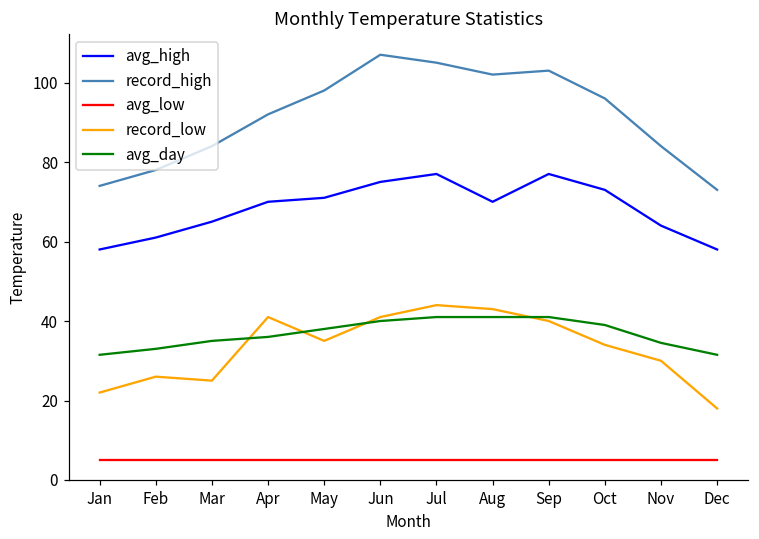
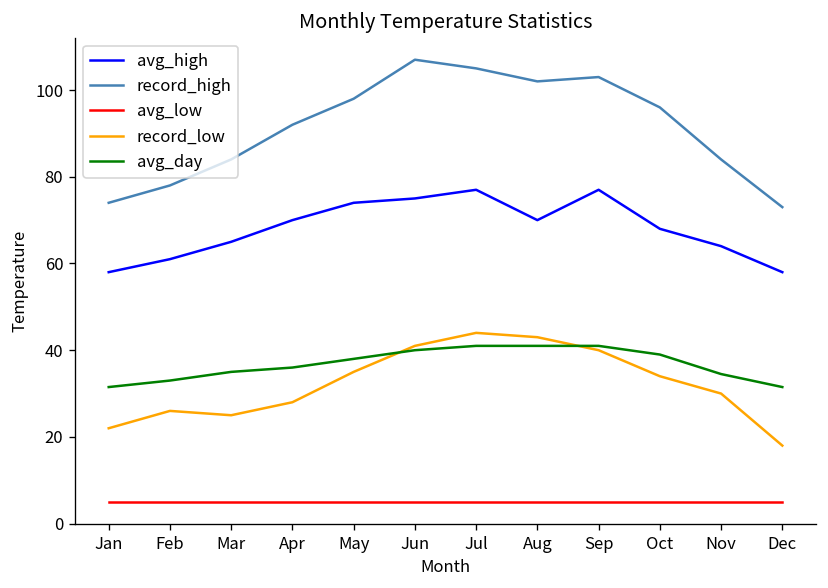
record_low, Apr: 41 -> 28
avg_high, May: 71 -> 74
avg_high, Oct: 73 -> 68
